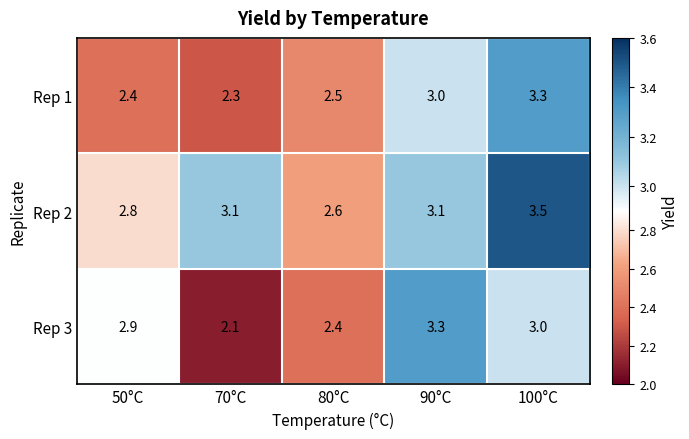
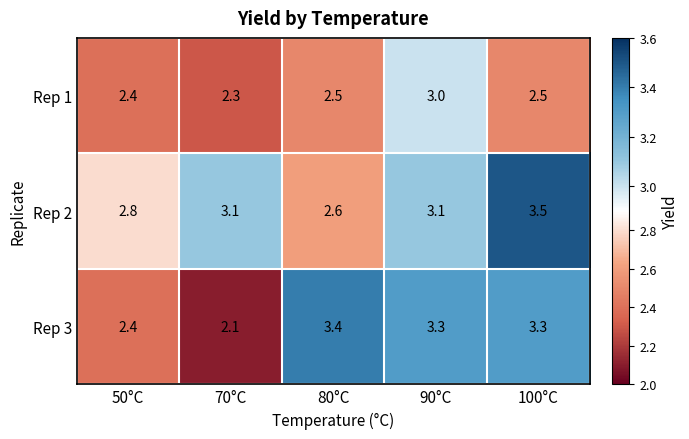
Rep 1, 100°C: 3.3 -> 2.5
Rep 3, 50°C: 2.9 -> 2.4
Rep 3, 80°C: 2.4 -> 3.4
Rep 3, 100°C: 3.0 -> 3.3
